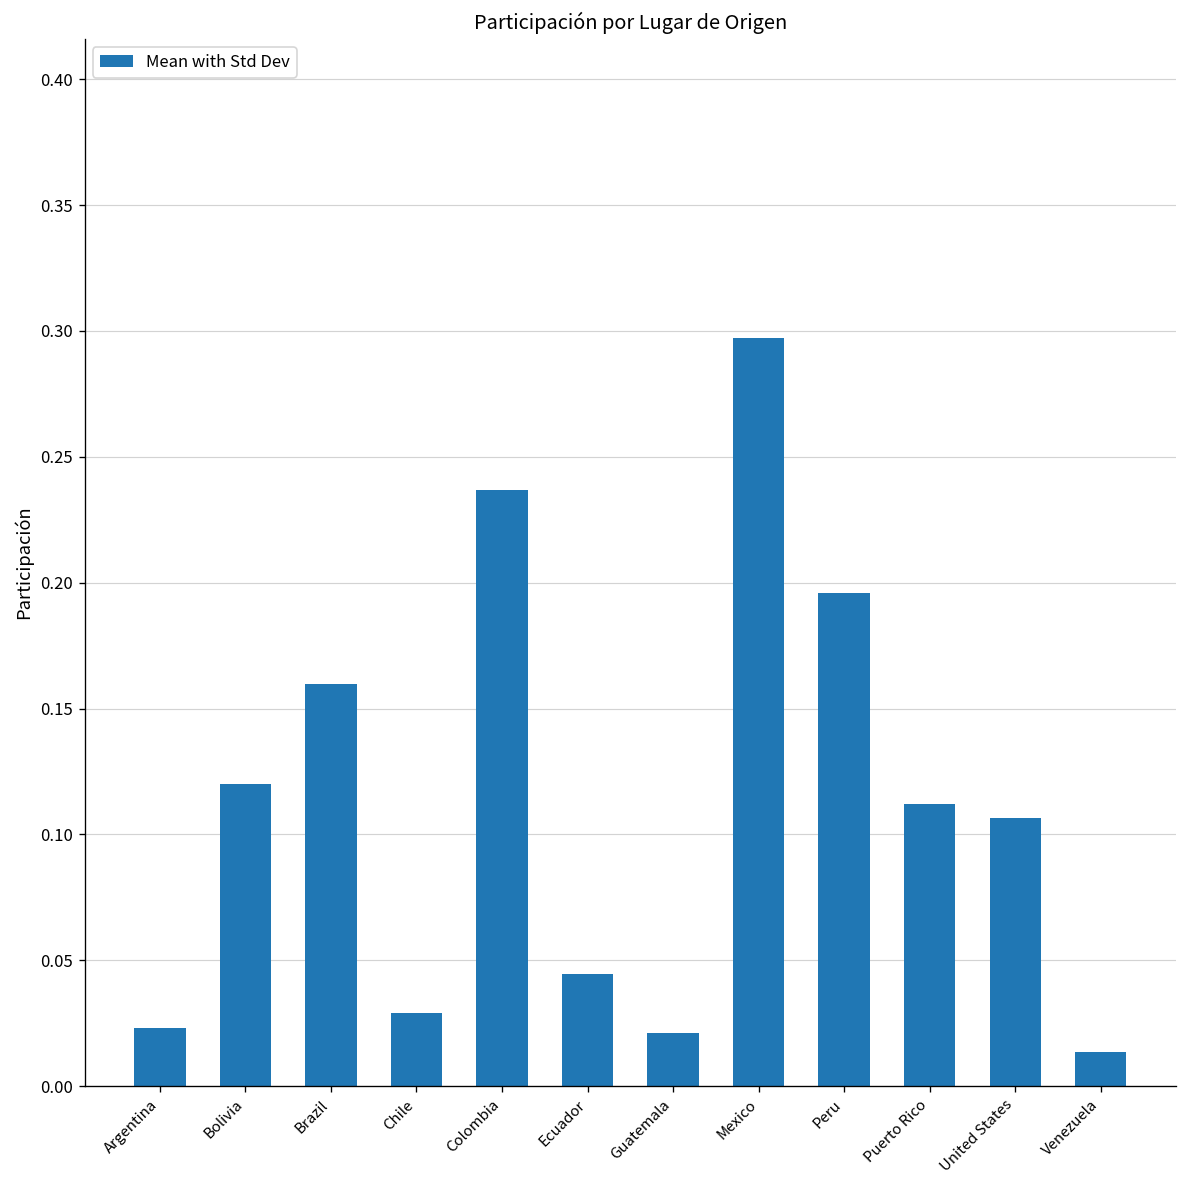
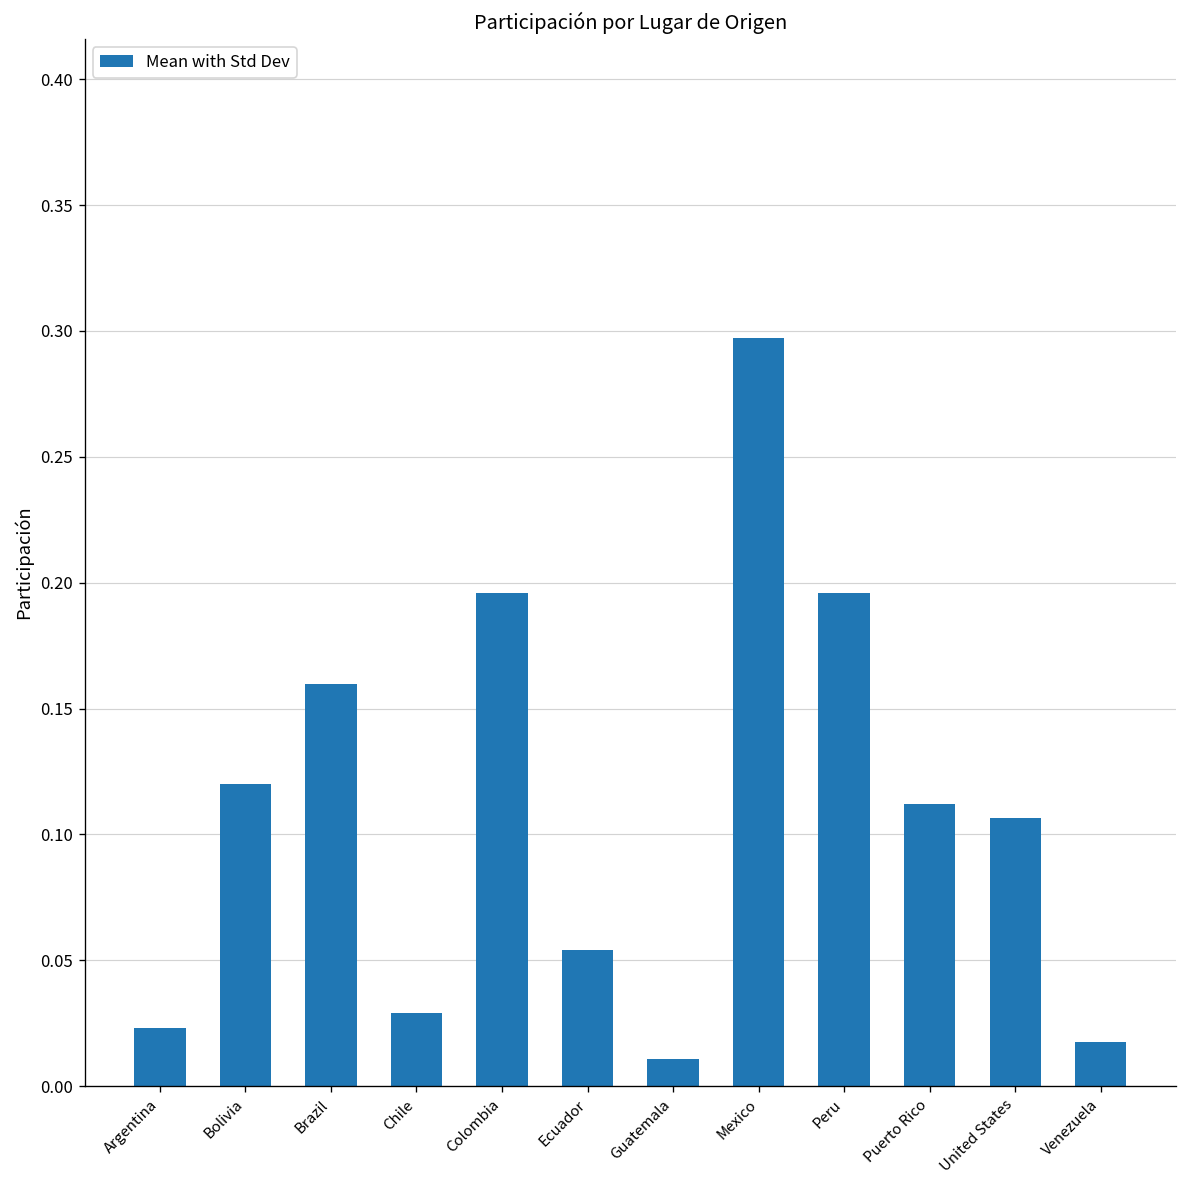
Colombia: 0.237 -> 0.196
Ecuador: 0.045 -> 0.054
Guatemala: 0.021 -> 0.011
Venezuela: 0.014 -> 0.018
